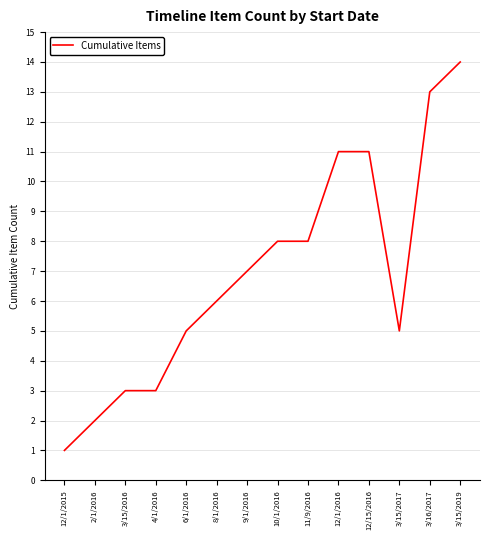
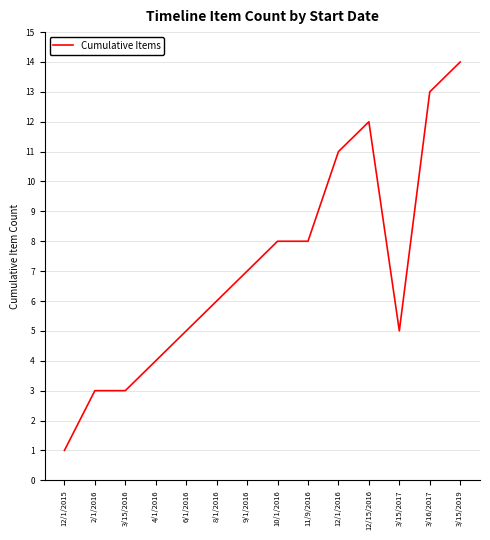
2/1/2016: 2 -> 3
4/1/2016: 3 -> 4
12/15/2016: 11 -> 12
